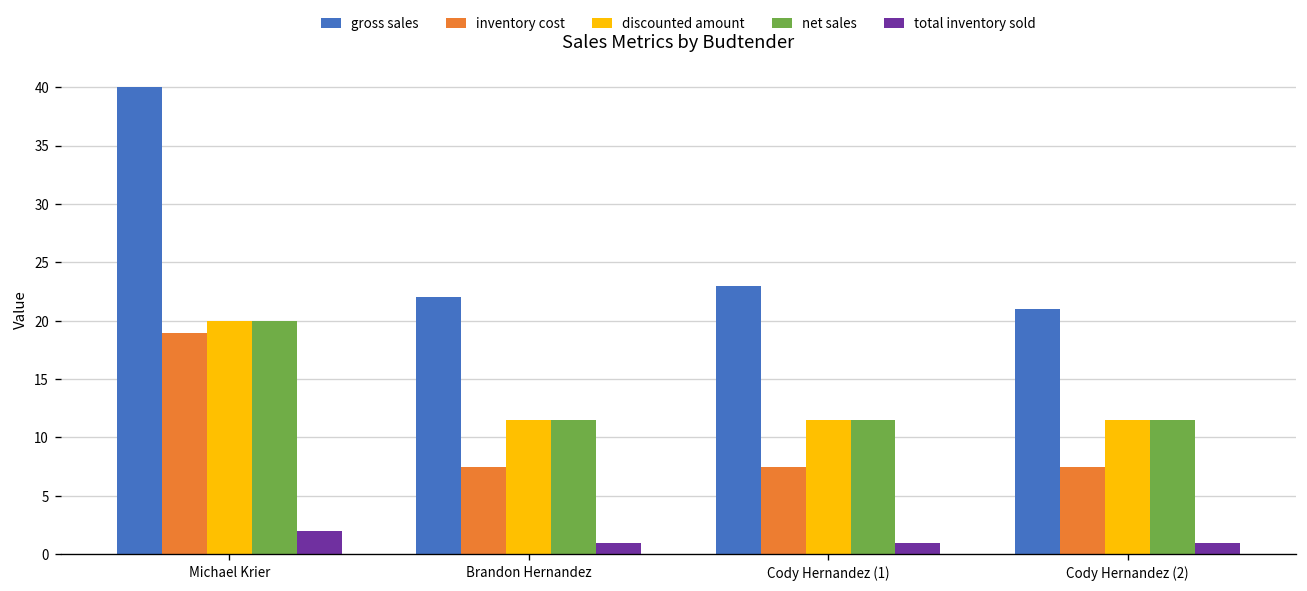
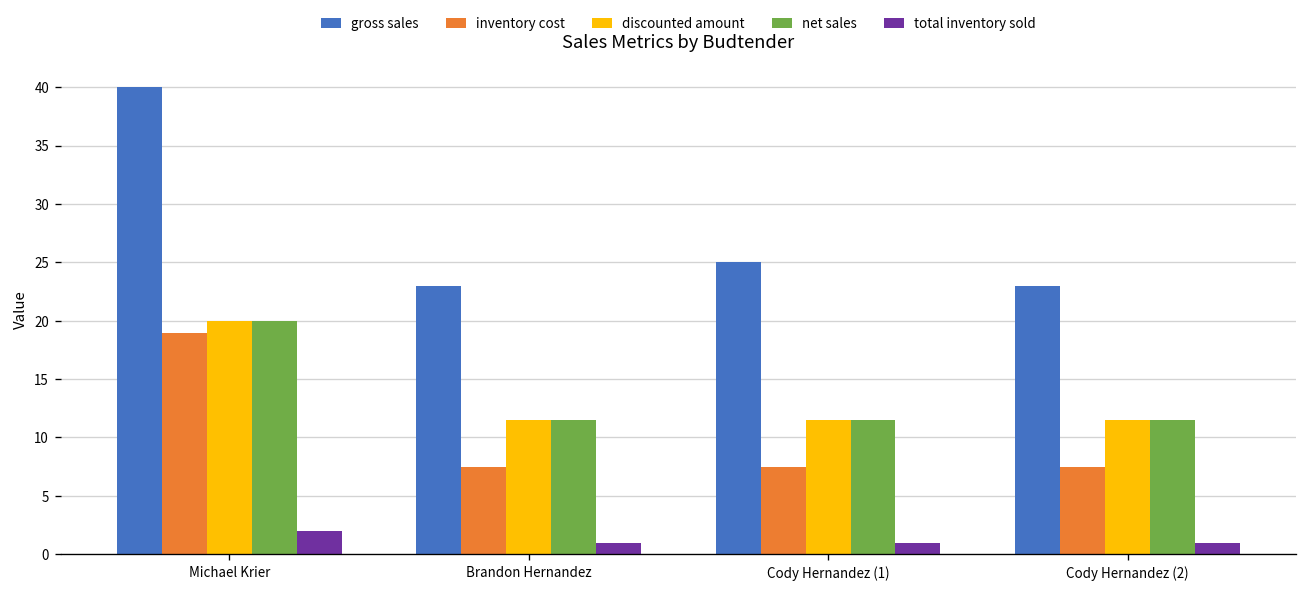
gross sales, Brandon Hernandez: 22 -> 23
gross sales, Cody Hernandez (1): 23 -> 25
gross sales, Cody Hernandez (2): 21 -> 23
